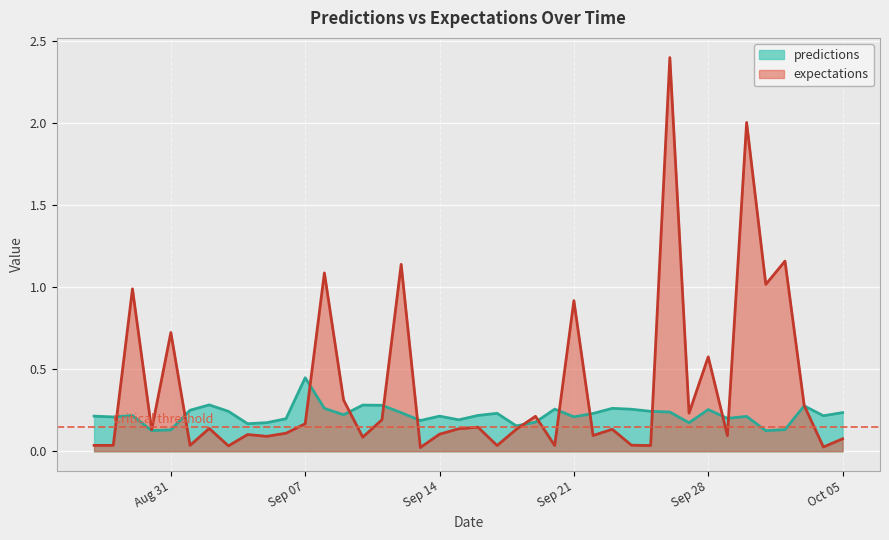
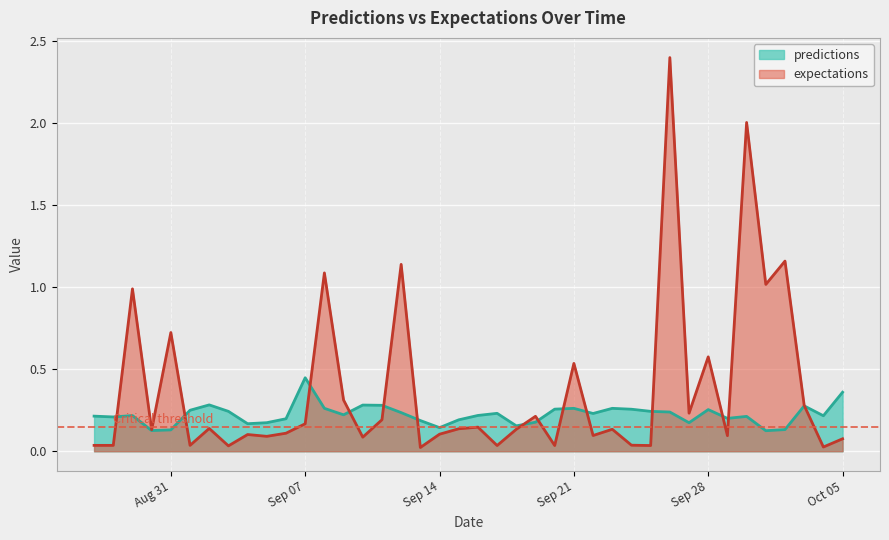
predictions, Sep 14: 0.21 -> 0.14
predictions, Sep 21: 0.21 -> 0.26
expectations, Sep 21: 0.92 -> 0.54
predictions, Oct 05: 0.24 -> 0.36
